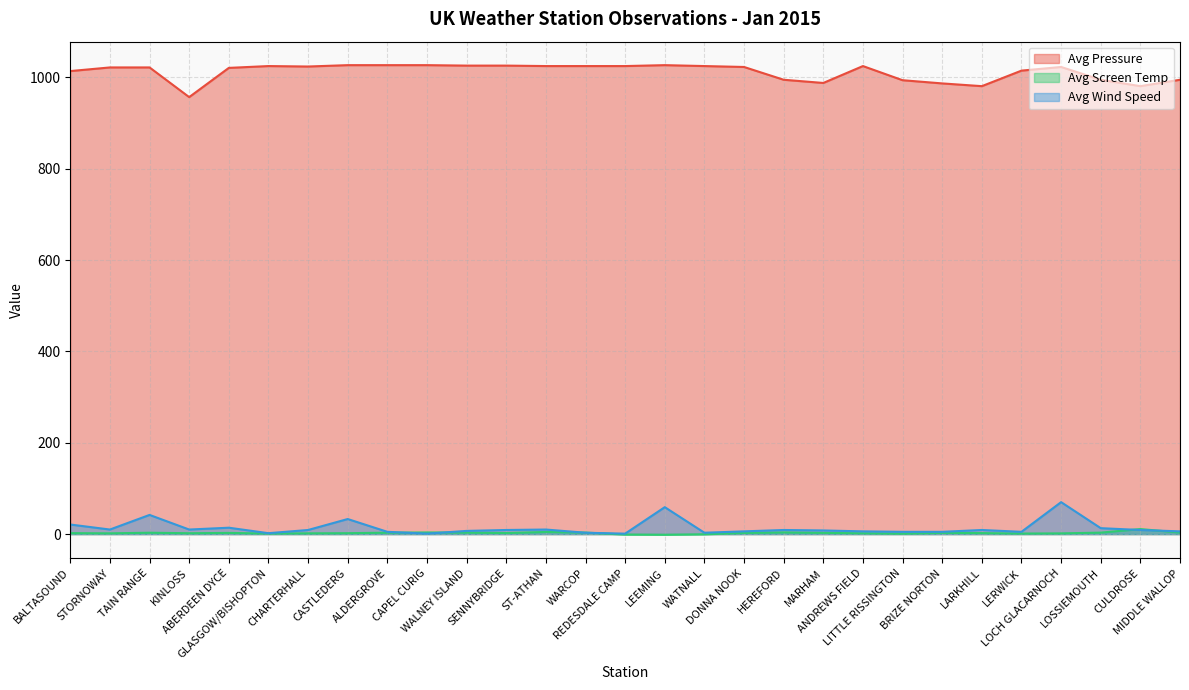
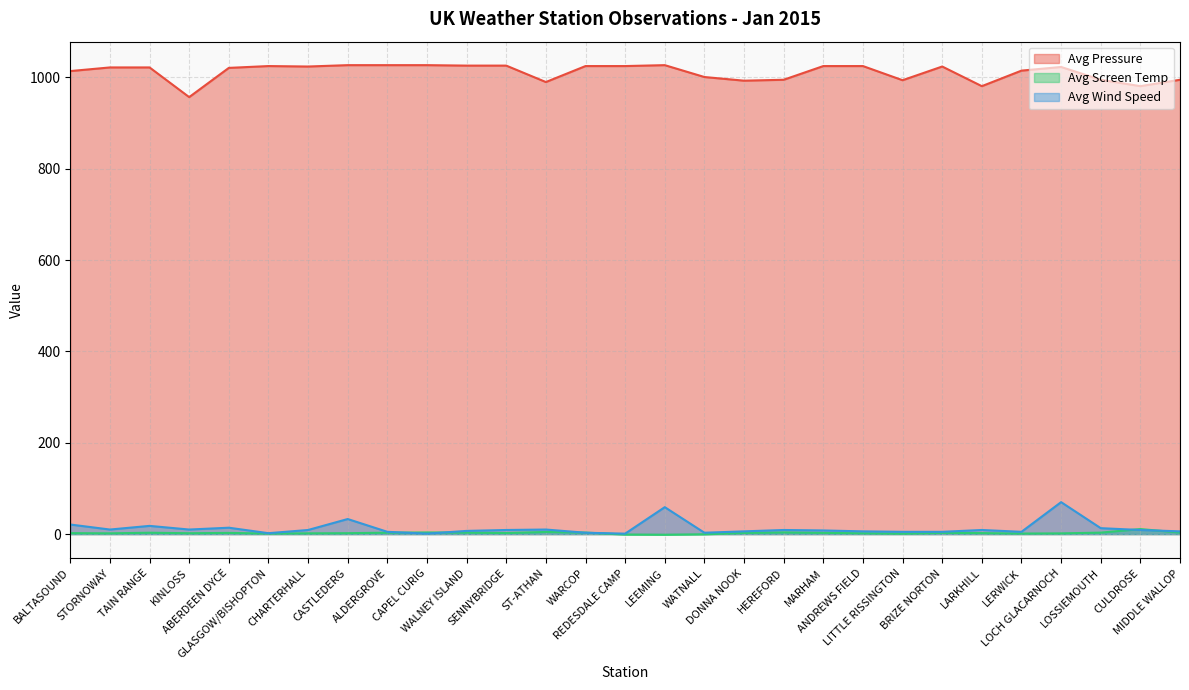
Avg Wind Speed, TAIN RANGE: 40 -> 20
Avg Pressure, ST-ATHAN: 1030 -> 990
Avg Pressure, WATNALL: 1030 -> 1000
Avg Pressure, DONNA NOOK: 1020 -> 990
Avg Pressure, MARHAM: 990 -> 1030
Avg Pressure, BRIZE NORTON: 990 -> 1020
